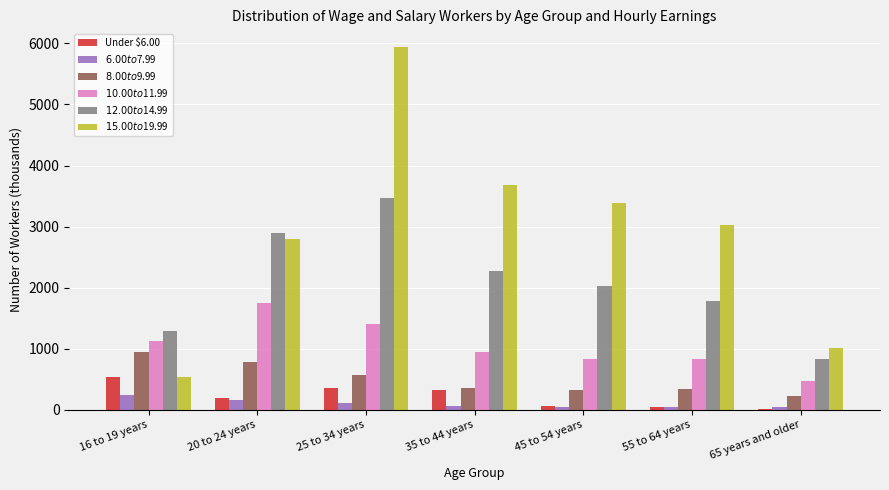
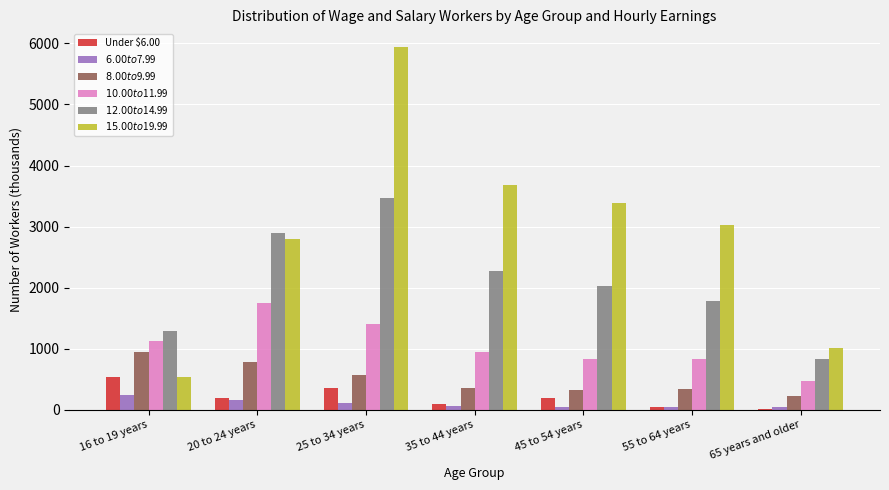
Under $6.00, 35 to 44 years: 300 -> 100
Under $6.00, 45 to 54 years: 100 -> 200
